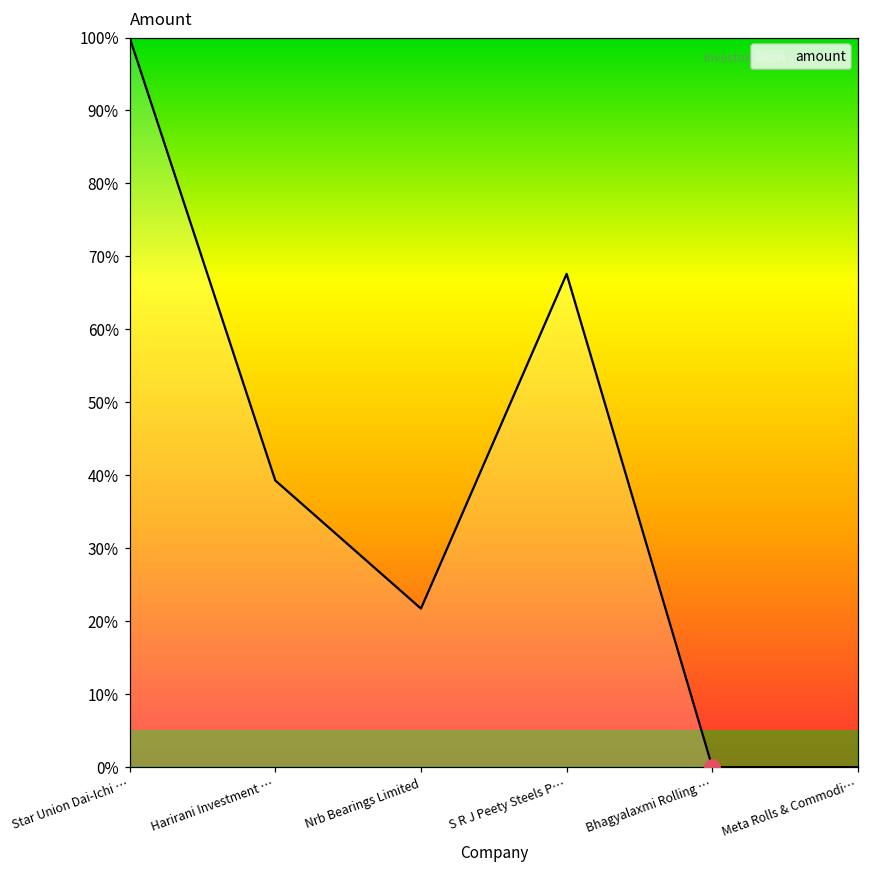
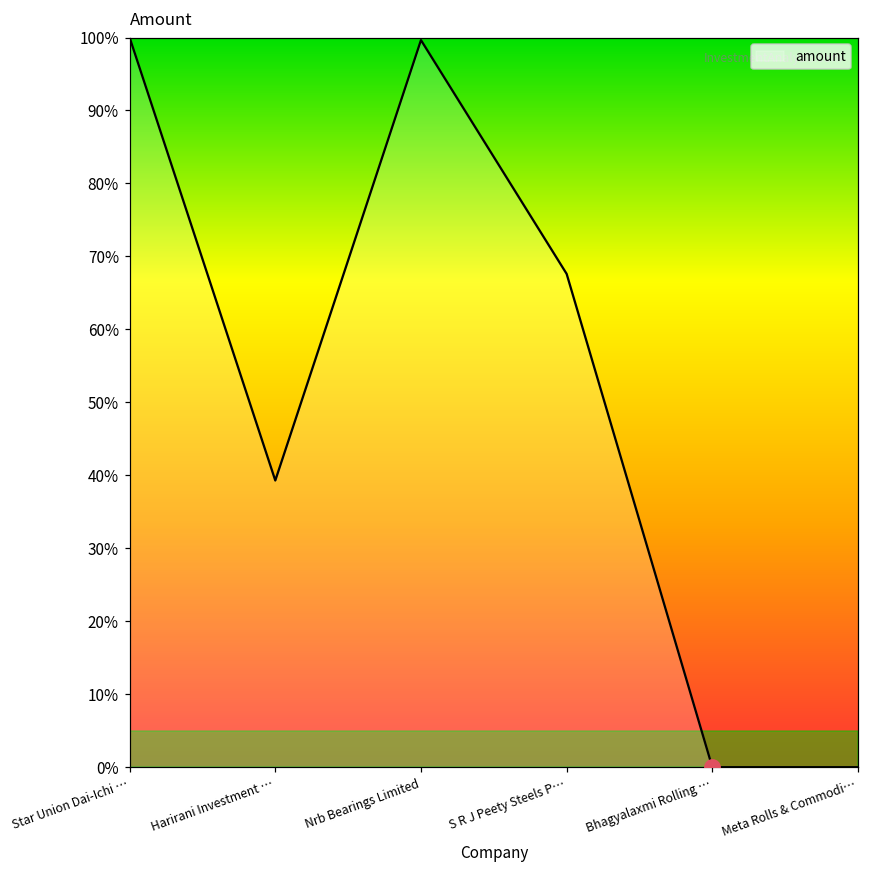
amount, Nrb Bearings Limited: 22% -> 100%
